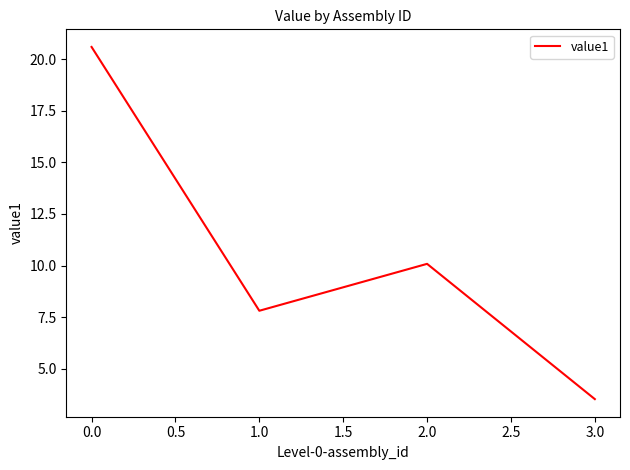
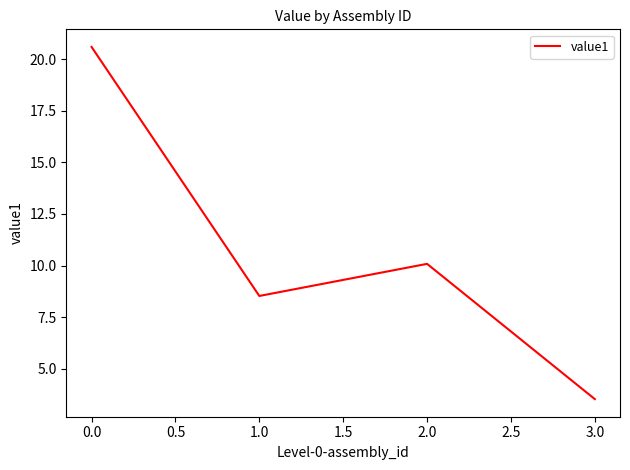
1.0: 7.8 -> 8.5
